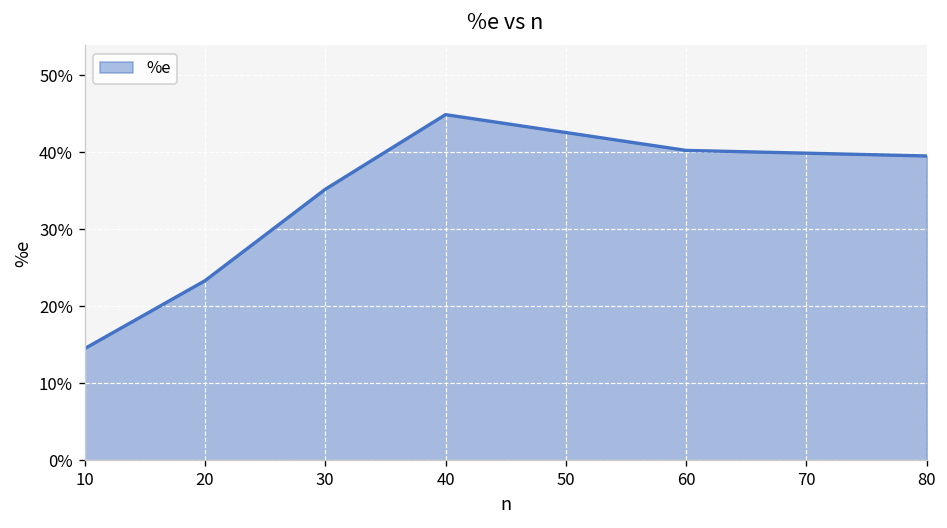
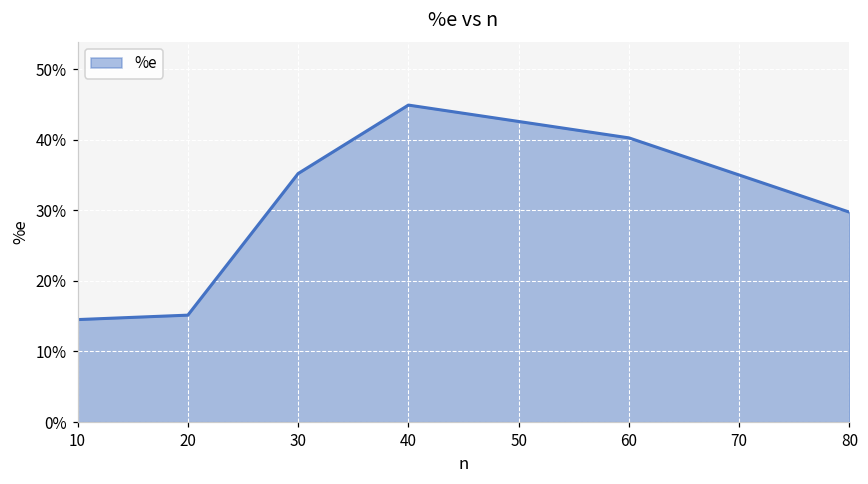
20: 23% -> 15%
80: 40% -> 30%
